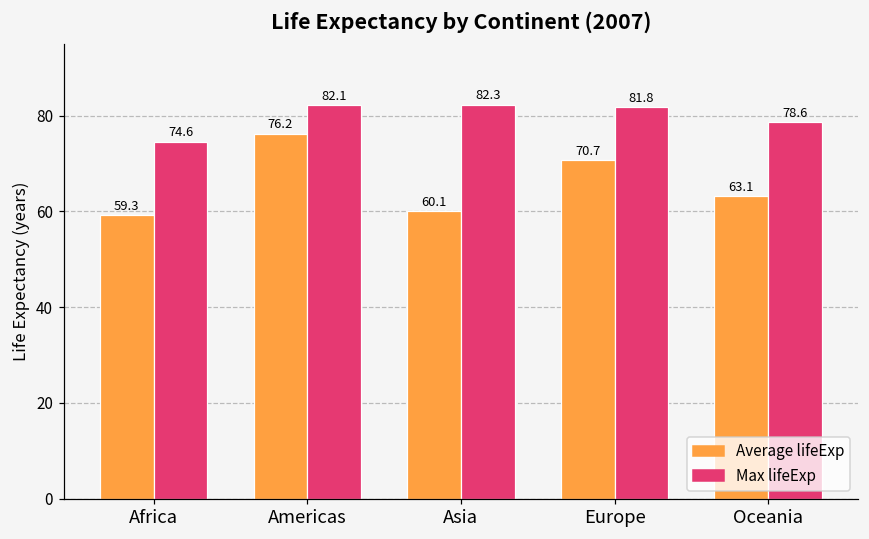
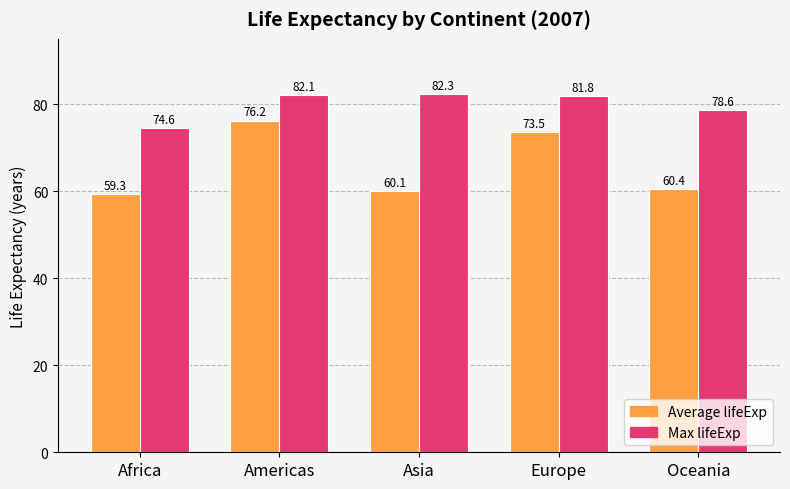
Average lifeExp, Europe: 70.7 -> 73.5
Average lifeExp, Oceania: 63.1 -> 60.4
